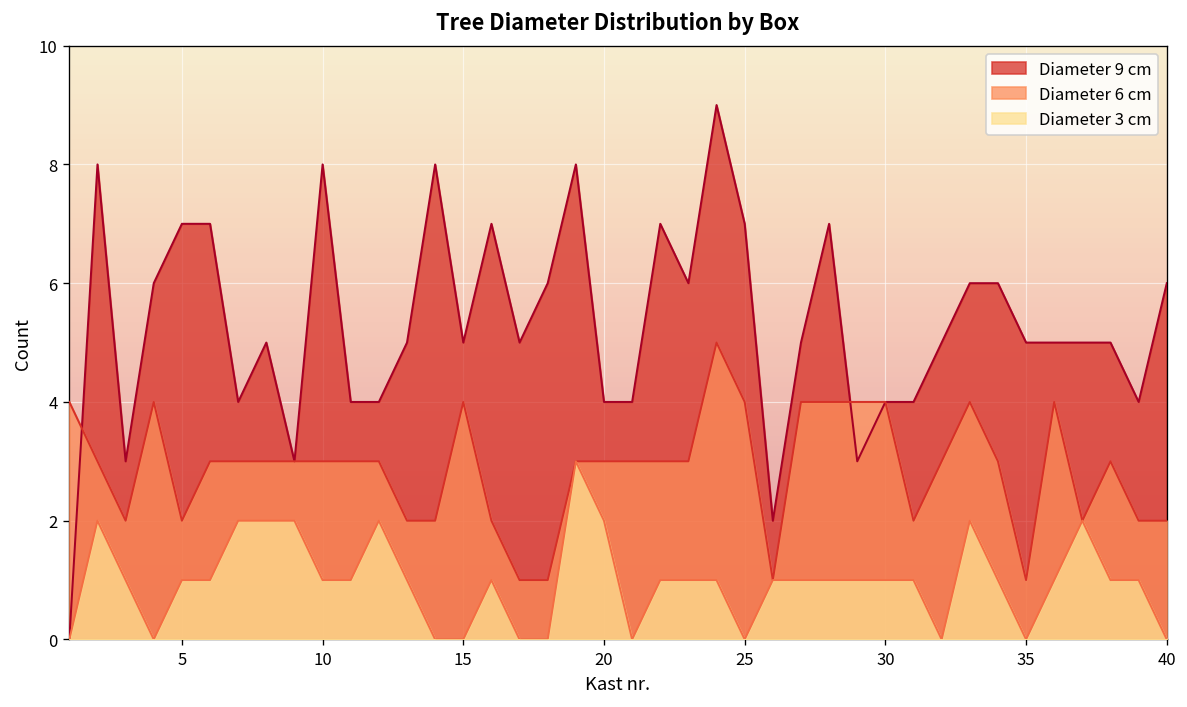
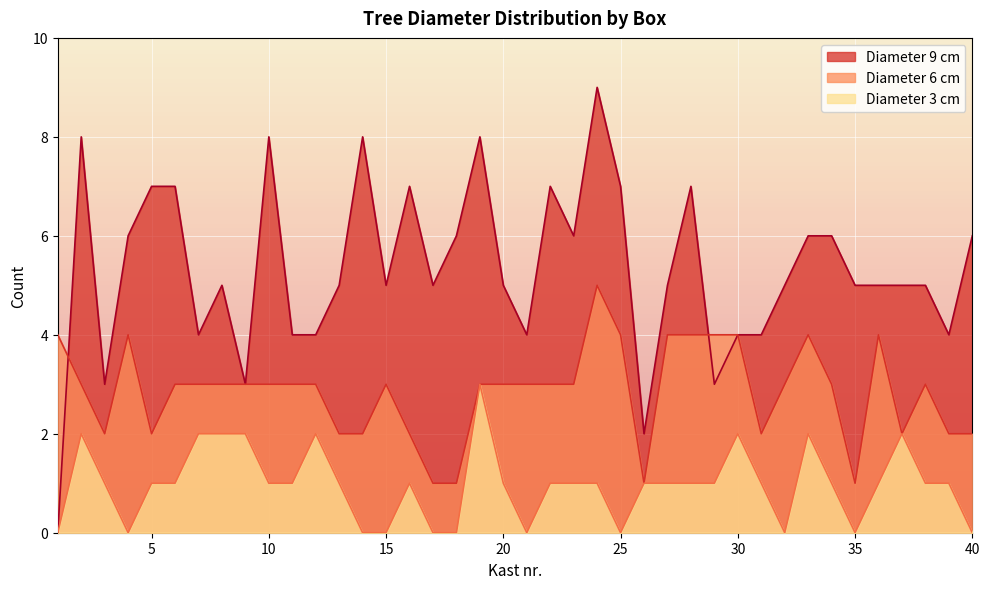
Diameter 6 cm, 15: 4 -> 3
Diameter 9 cm, 20: 4 -> 5
Diameter 3 cm, 20: 2 -> 1
Diameter 3 cm, 30: 1 -> 2
